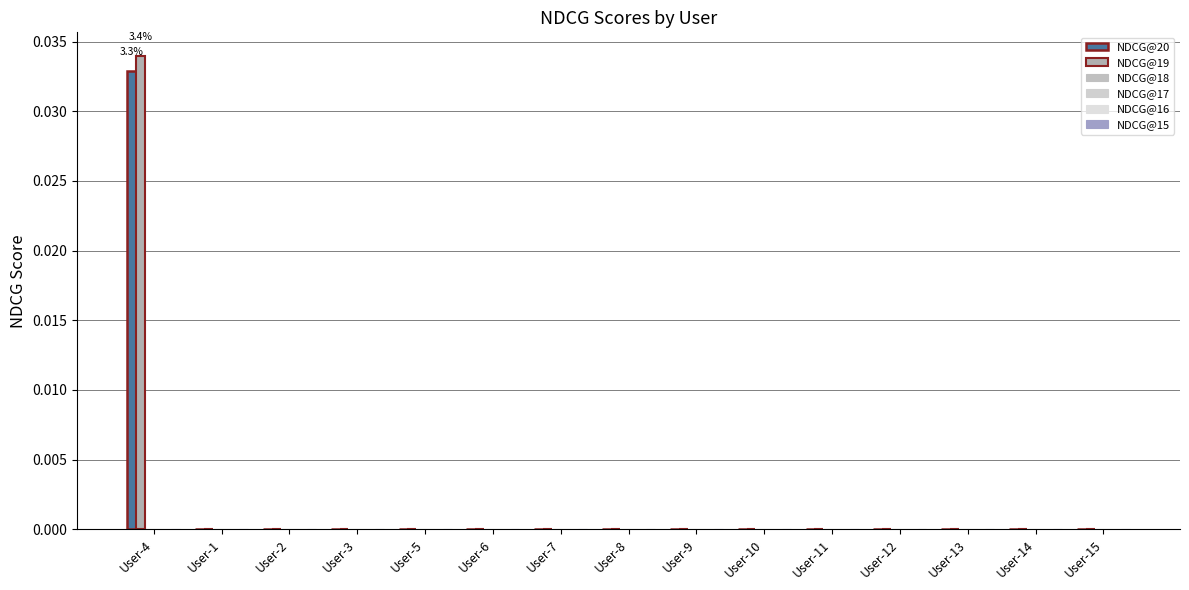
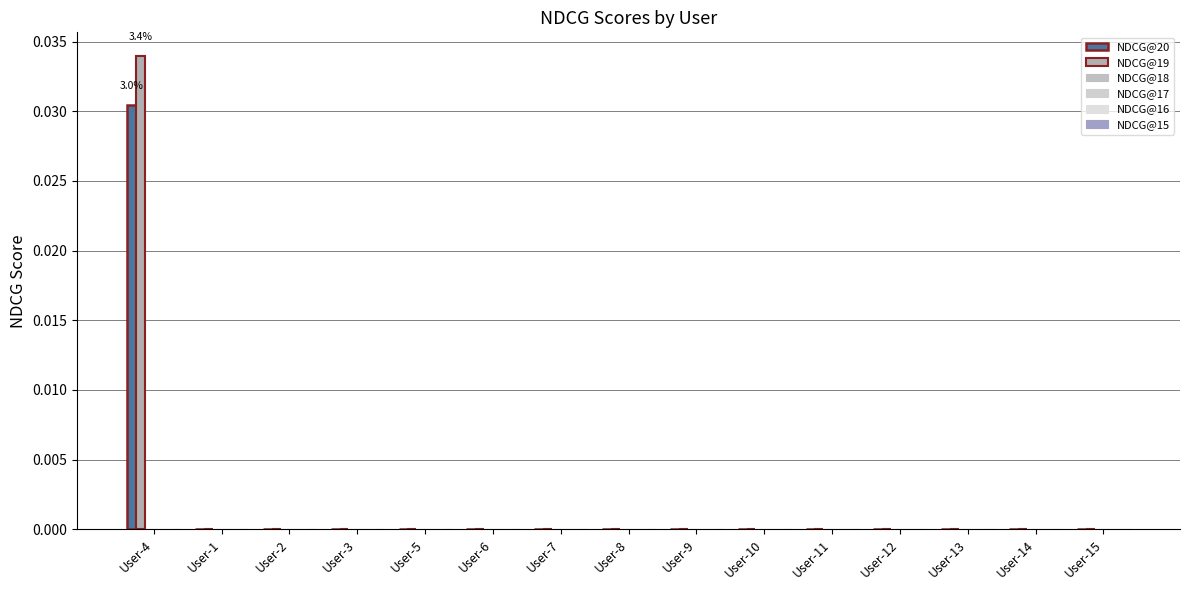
NDCG@20, User-4: 3.3% -> 3.0%
